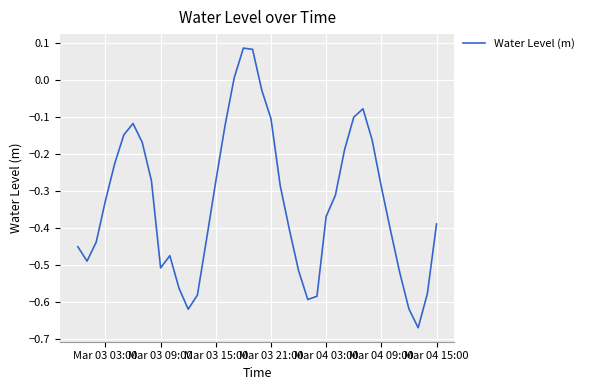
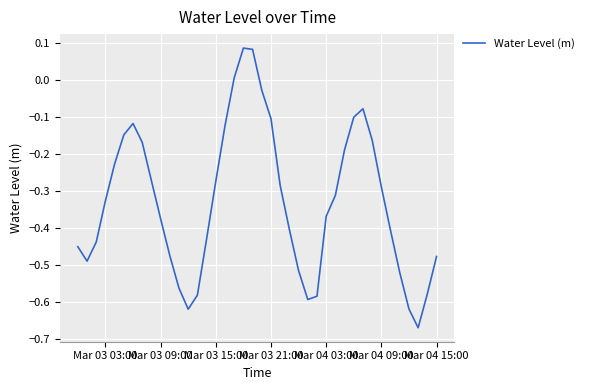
Mar 03 09:00: -0.51 -> -0.37
Mar 04 15:00: -0.39 -> -0.48
